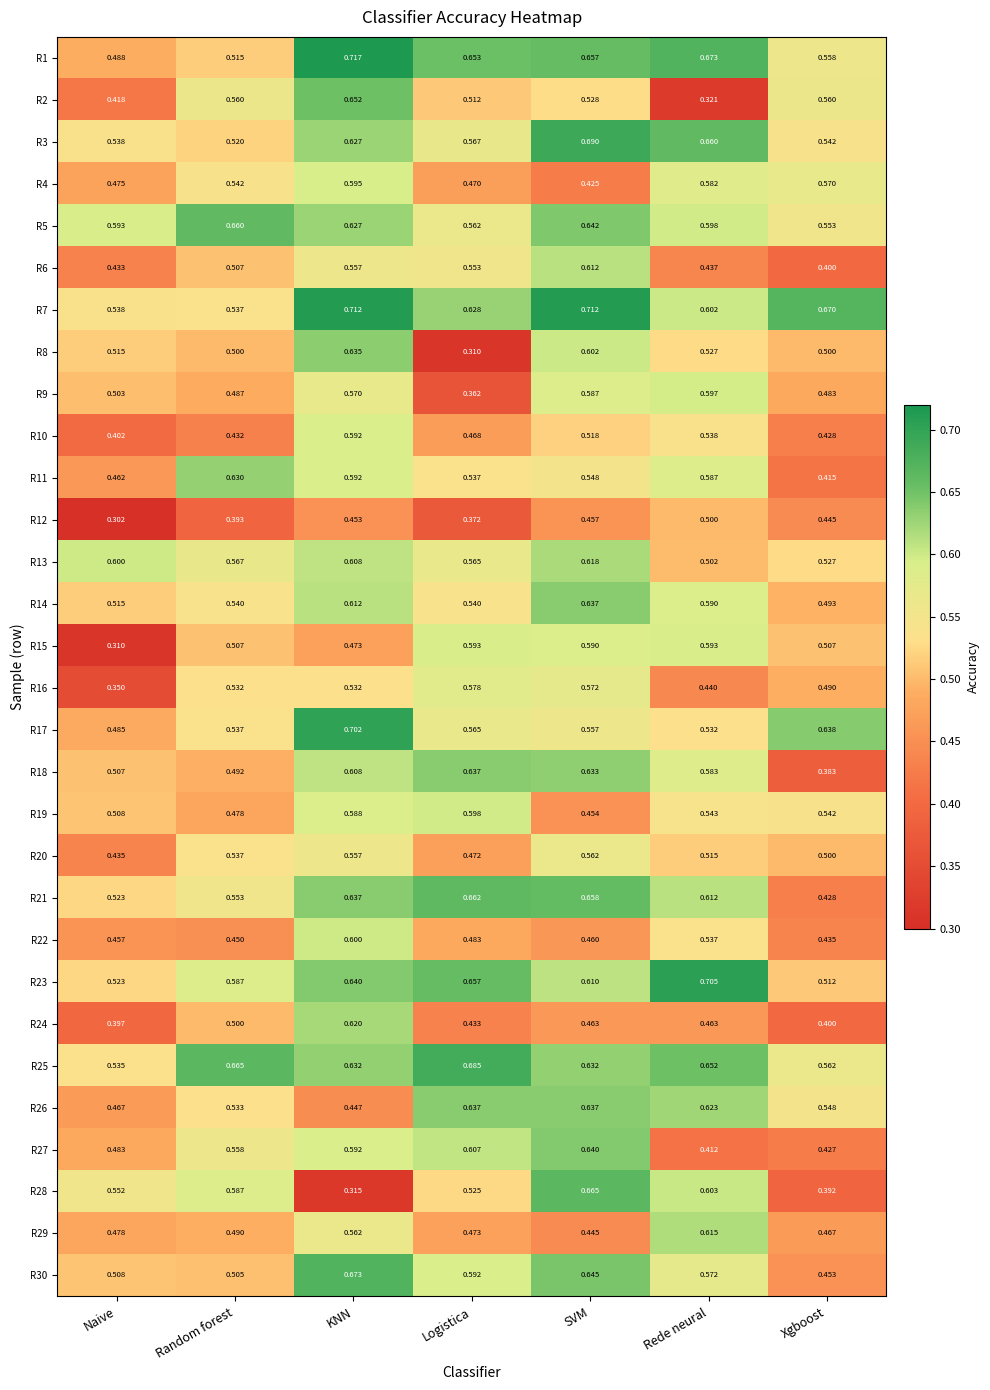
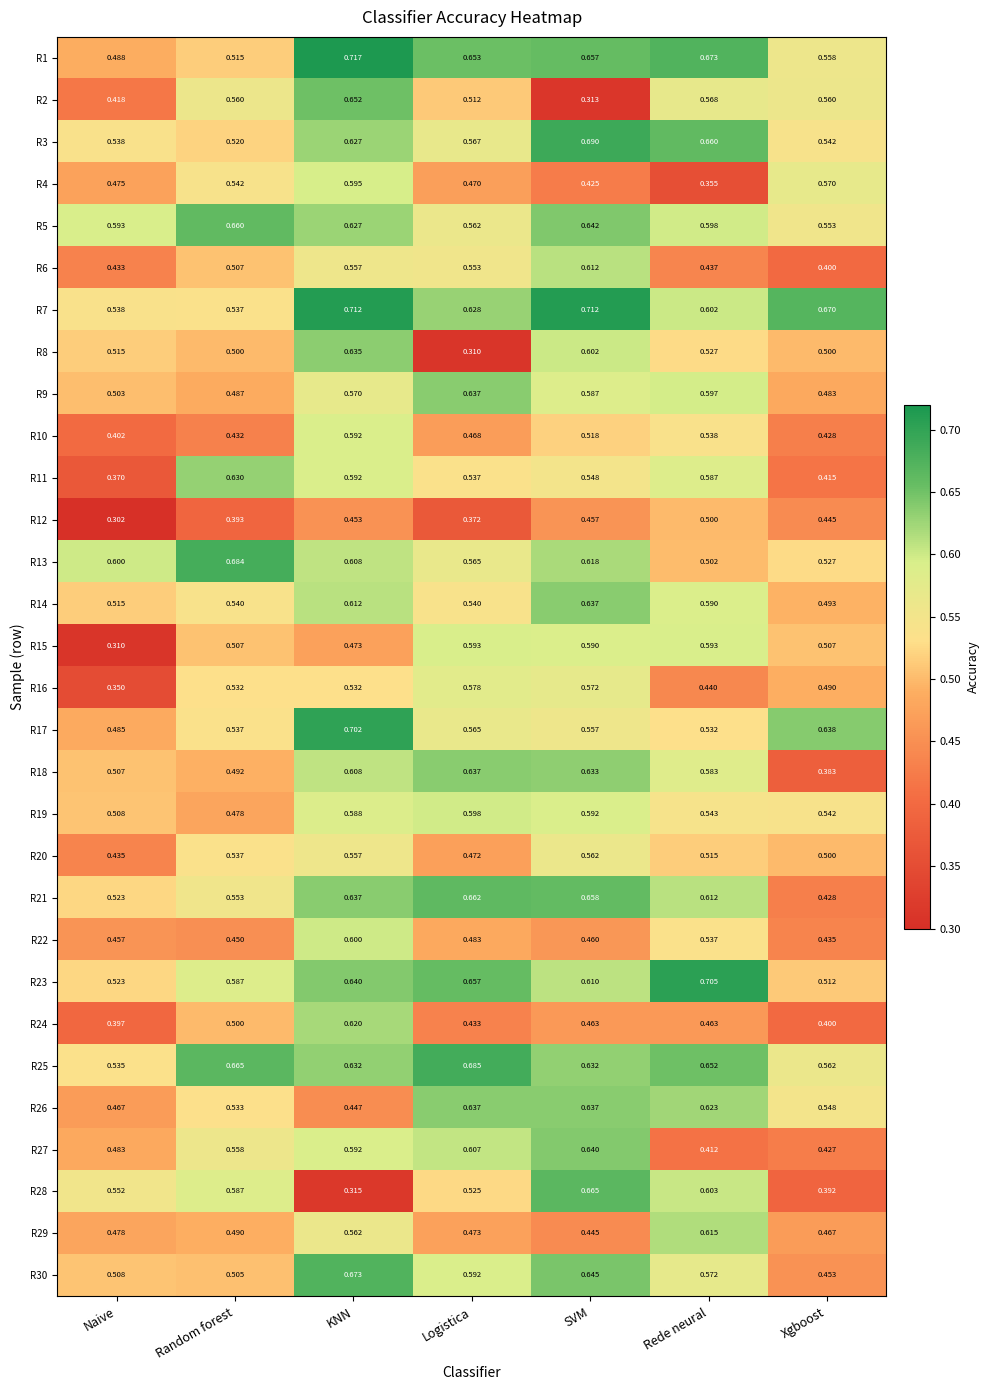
R2, SVM: 0.528 -> 0.313
R2, Rede neural: 0.321 -> 0.568
R4, Rede neural: 0.582 -> 0.355
R9, Logistica: 0.362 -> 0.637
R11, Naive: 0.462 -> 0.370
R13, Random forest: 0.567 -> 0.684
R19, SVM: 0.454 -> 0.592
